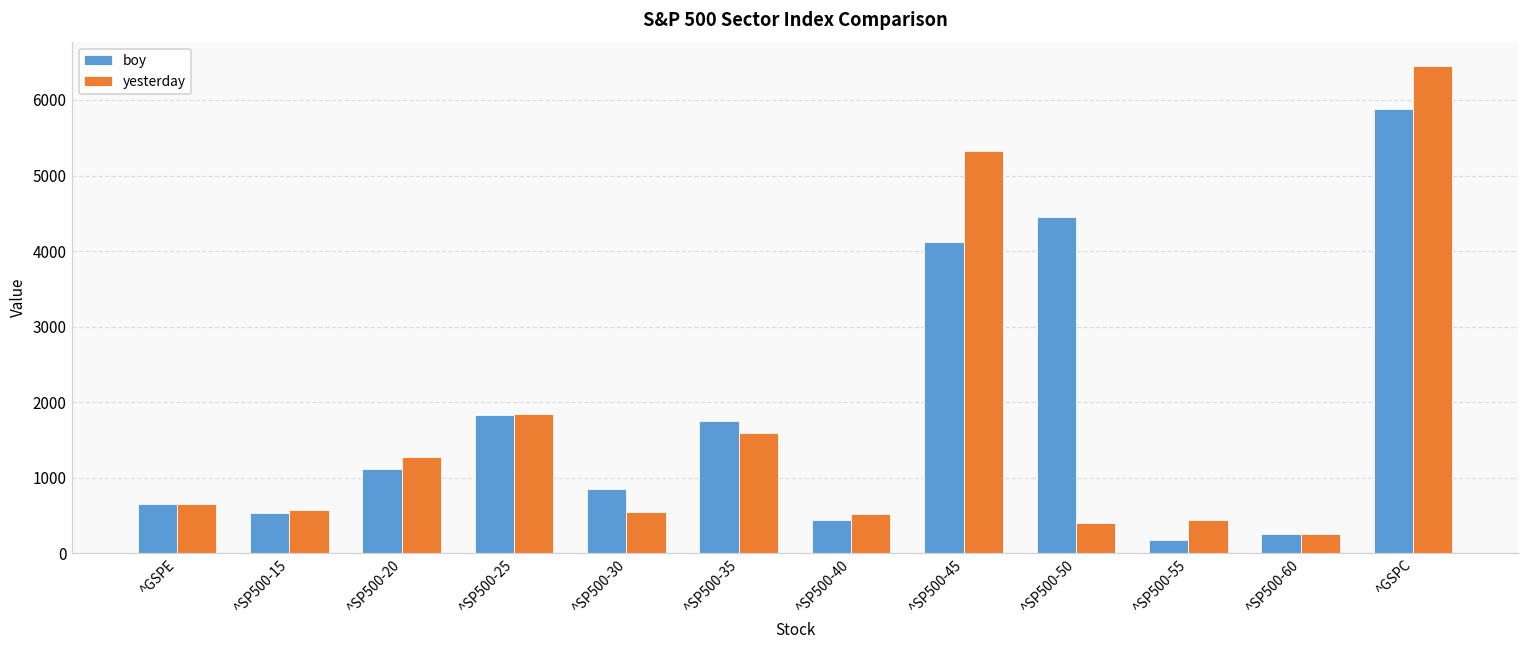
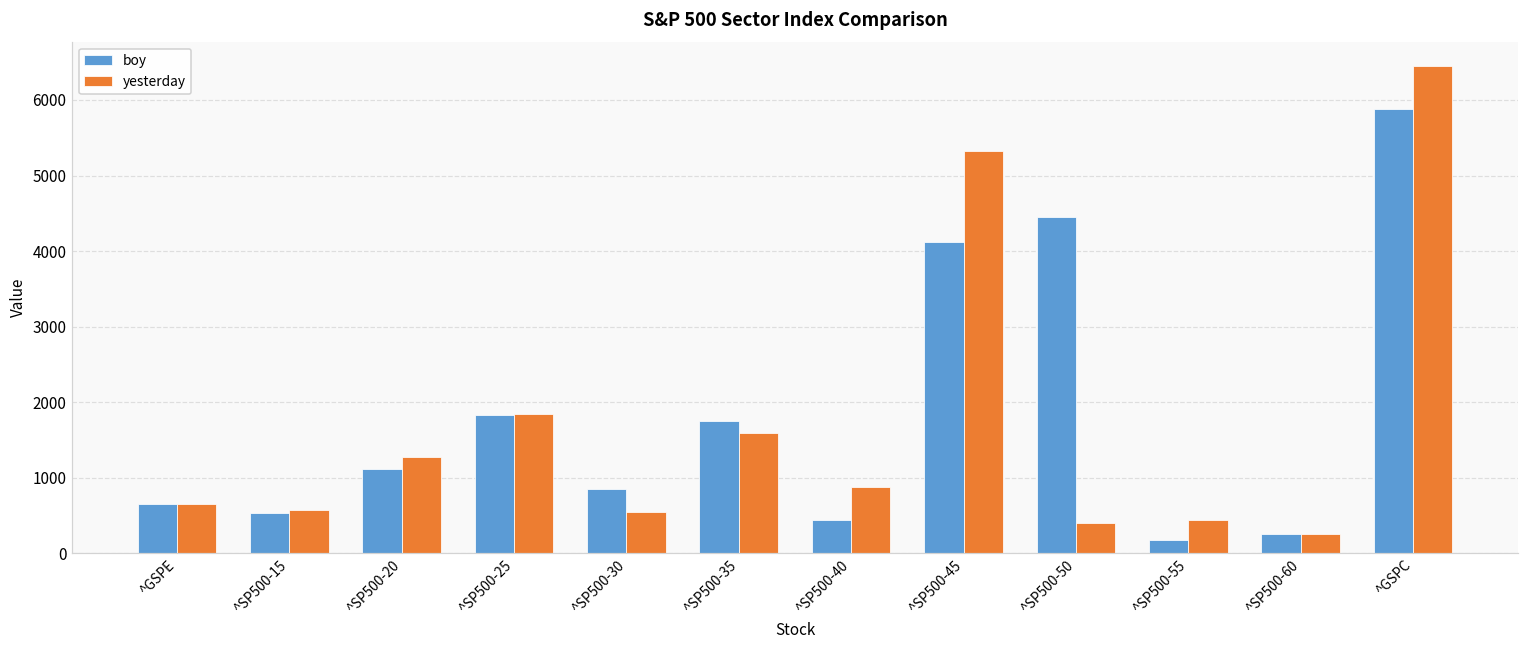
yesterday, ^SP500-40: 500 -> 900
